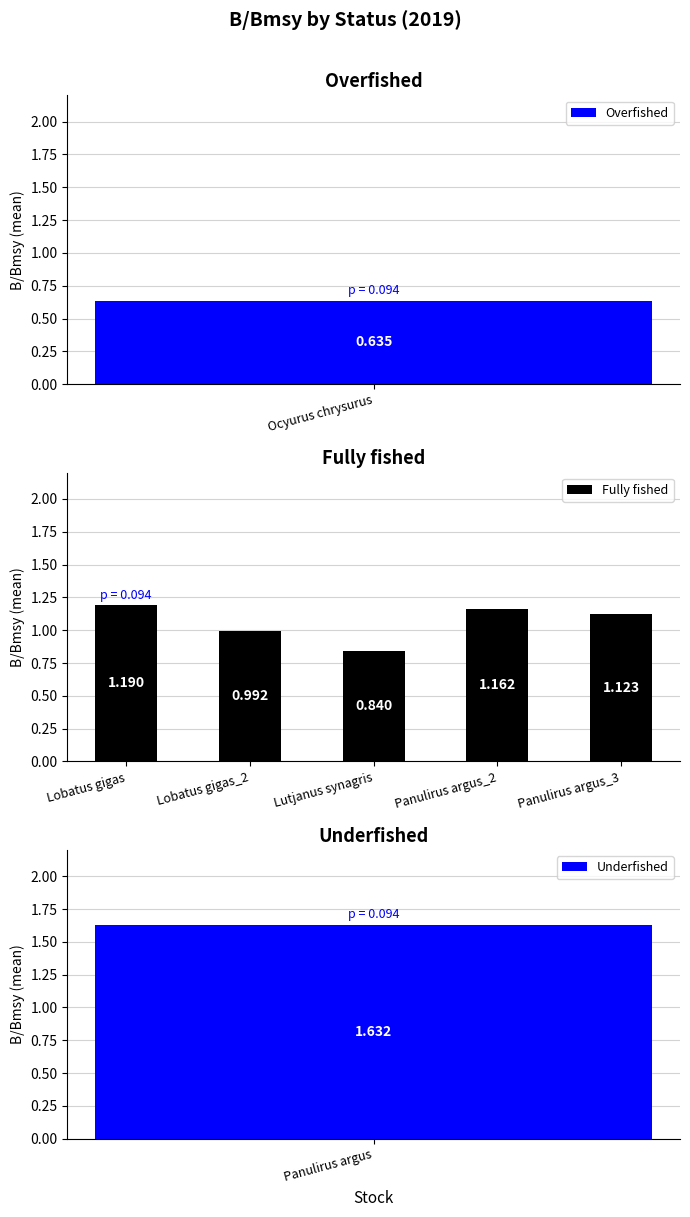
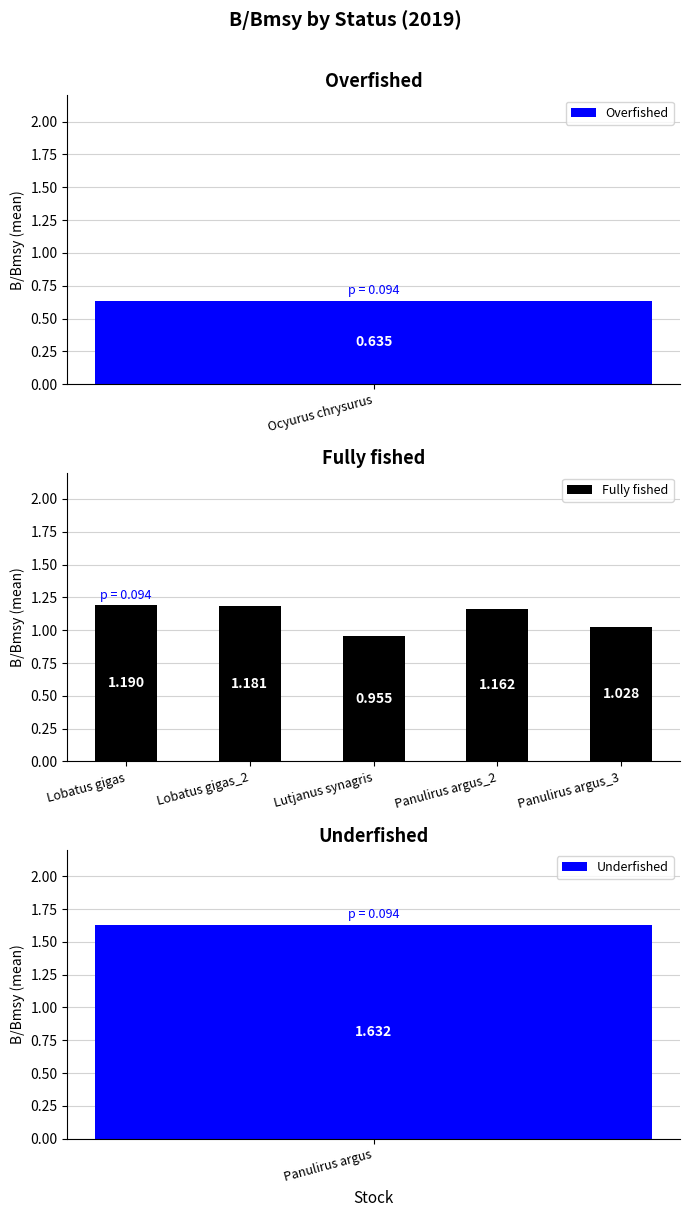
Fully fished, Lobatus gigas_2: 0.992 -> 1.181
Fully fished, Lutjanus synagris: 0.840 -> 0.955
Fully fished, Panulirus argus_3: 1.123 -> 1.028
